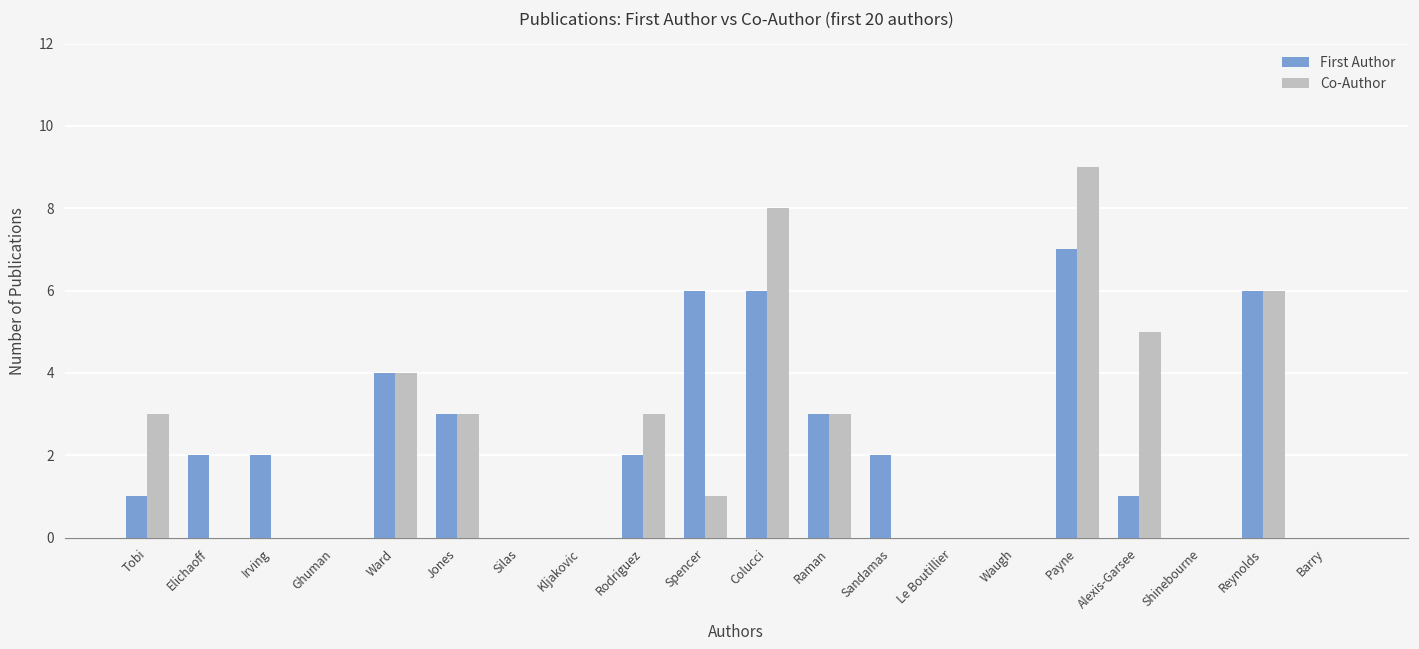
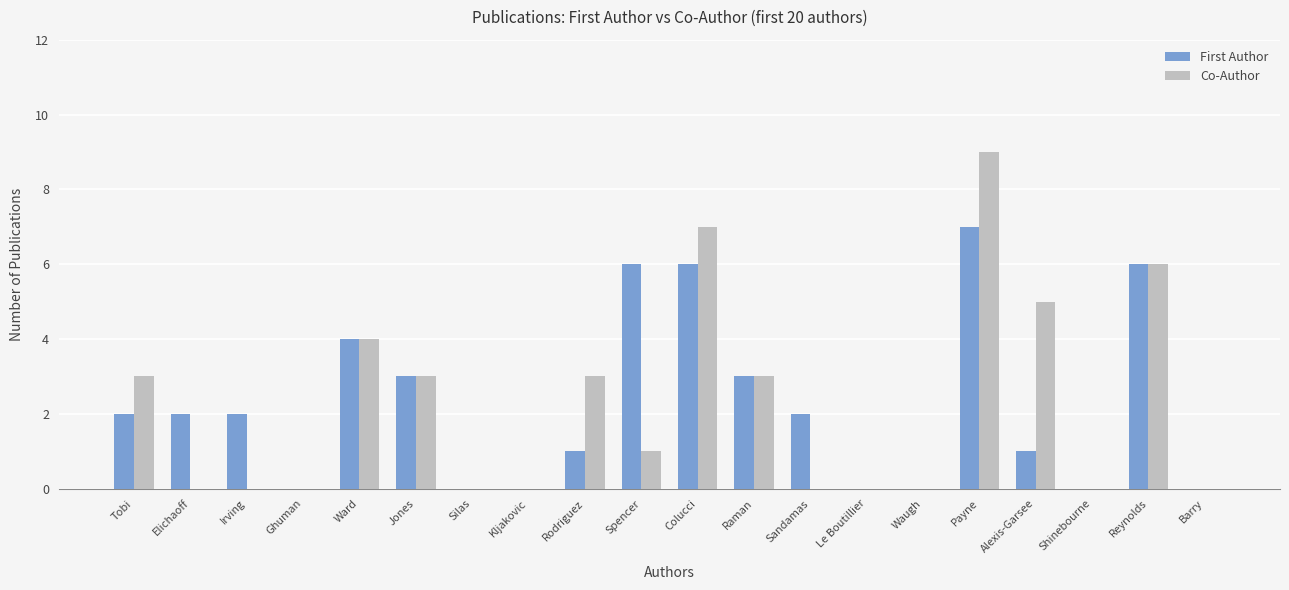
First Author, Tobi: 1 -> 2
First Author, Rodriguez: 2 -> 1
Co-Author, Colucci: 8 -> 7
